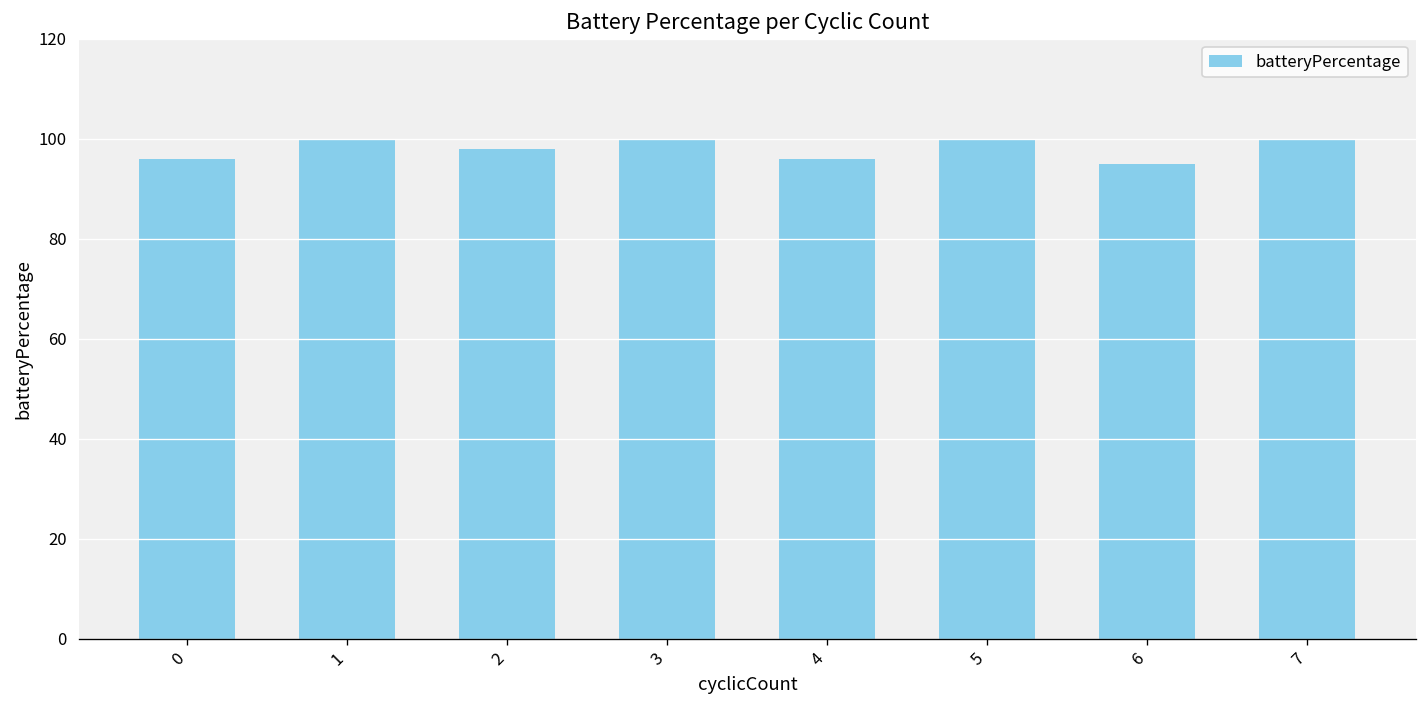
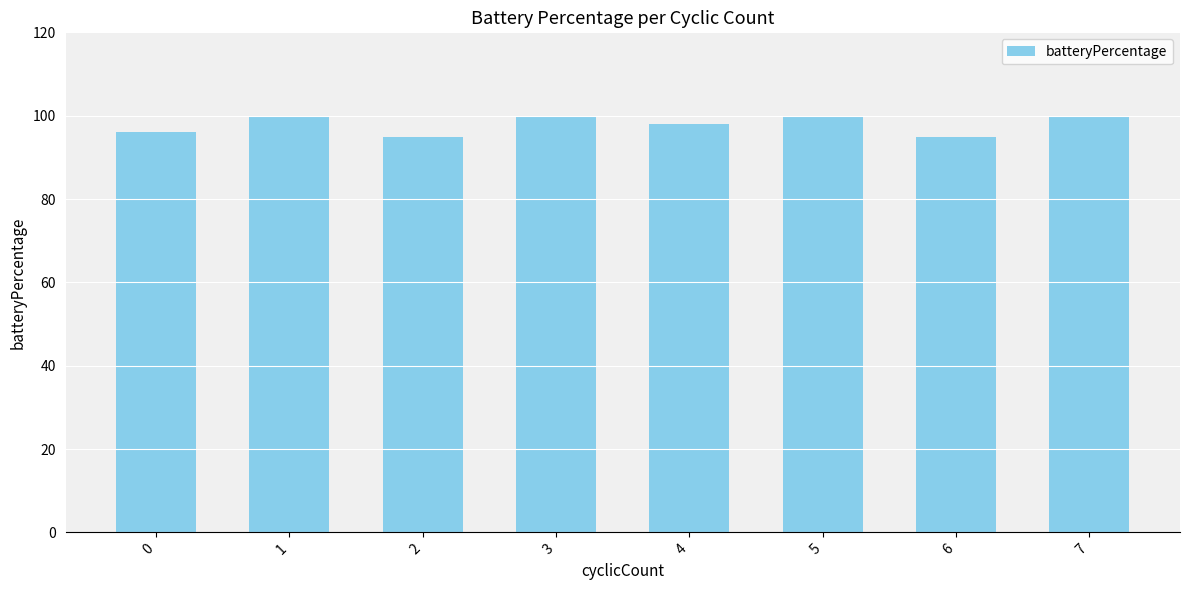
2: 98 -> 95
4: 96 -> 98
